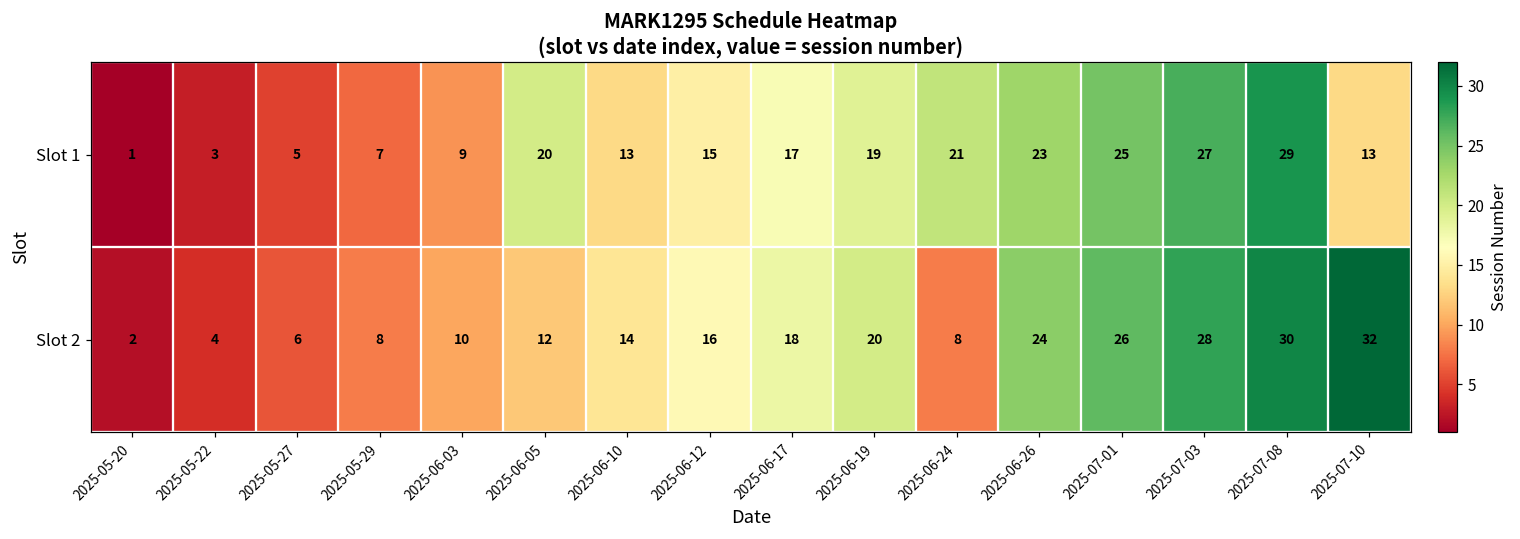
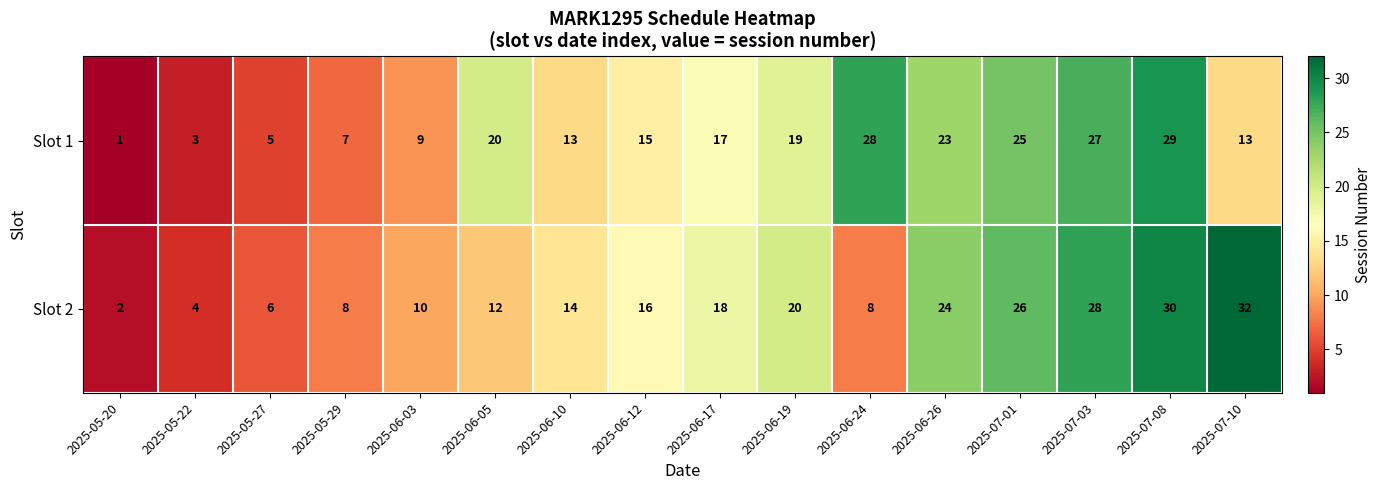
Slot 1, 2025-06-24: 21 -> 28
